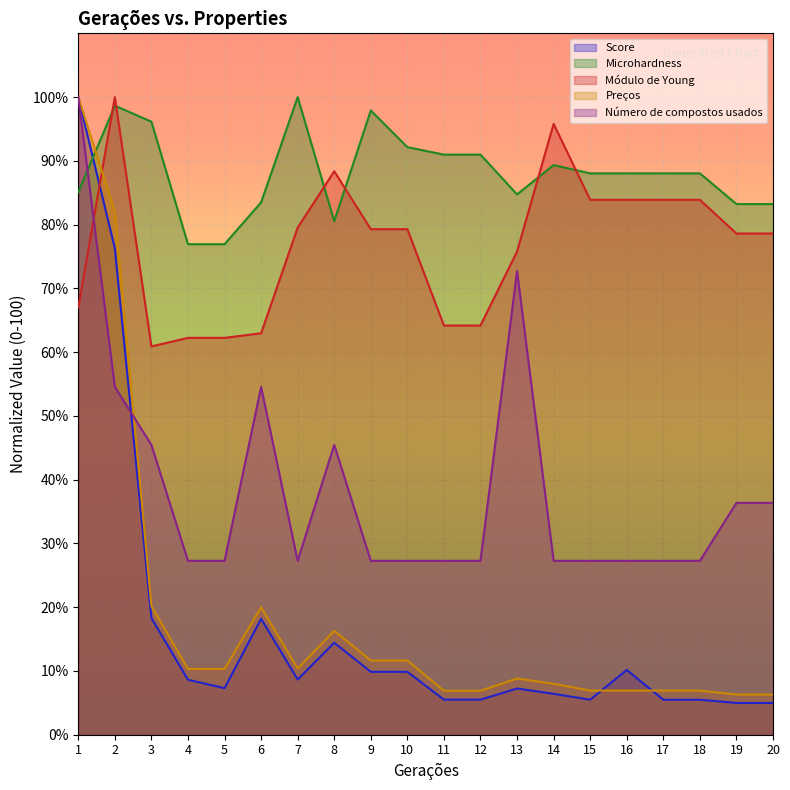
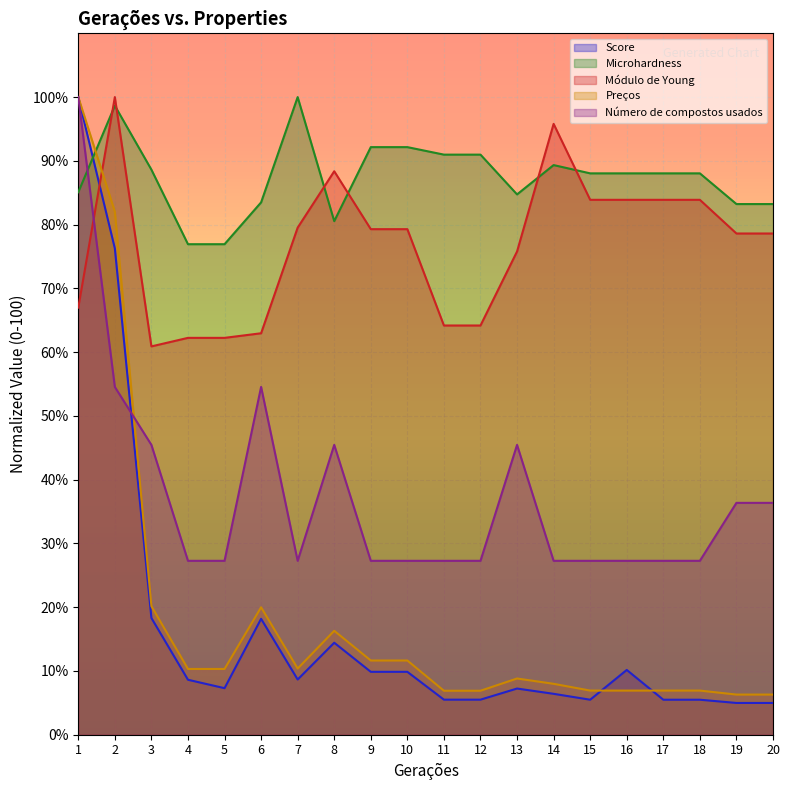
Microhardness, 3: 96% -> 89%
Microhardness, 9: 98% -> 92%
Número de compostos usados, 13: 73% -> 45%
